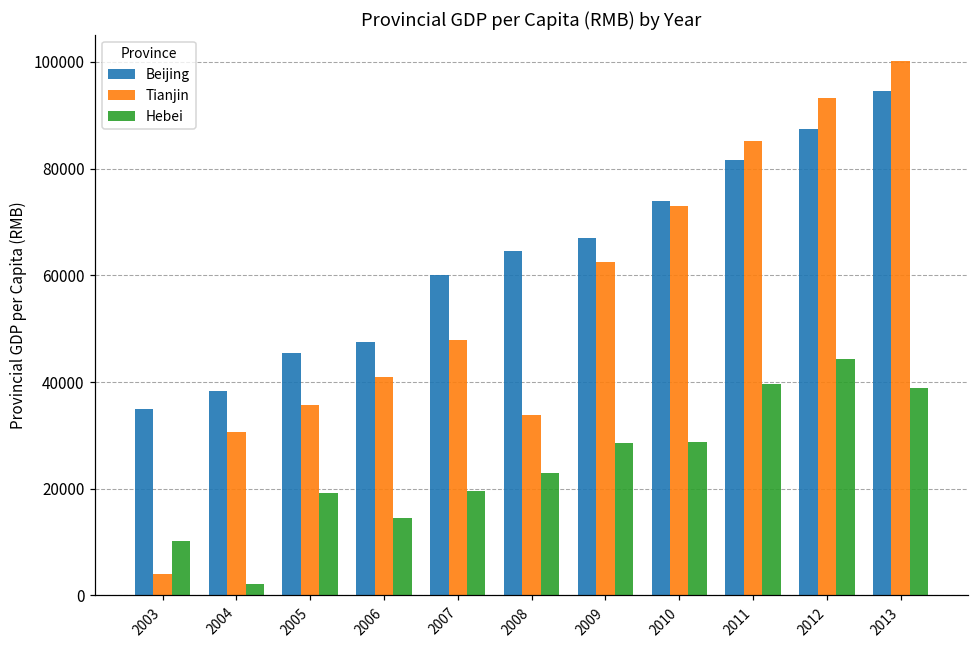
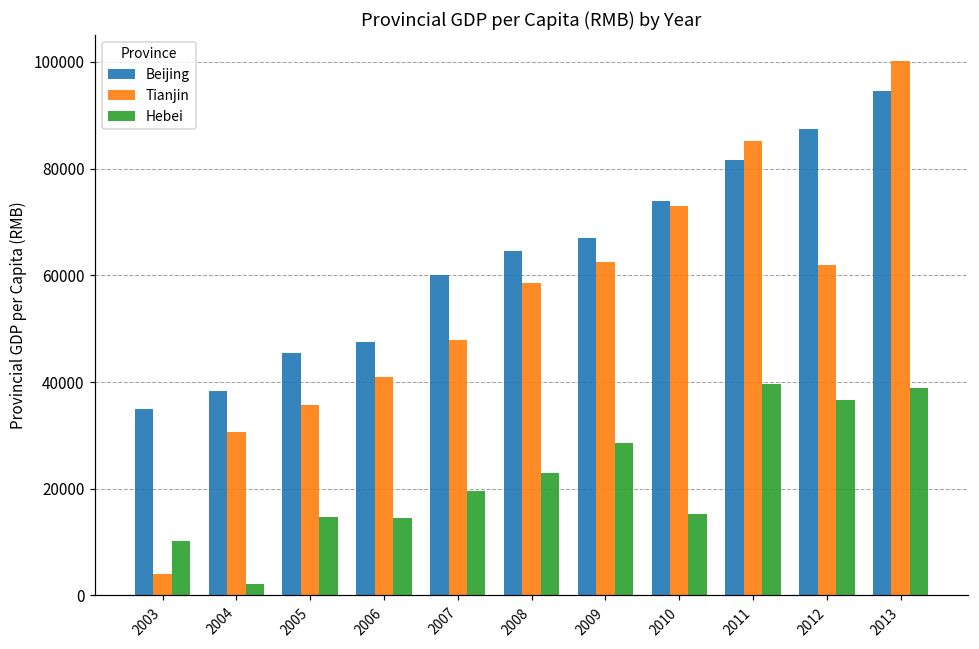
Hebei, 2005: 19000 -> 15000
Tianjin, 2008: 34000 -> 59000
Hebei, 2010: 29000 -> 15000
Tianjin, 2012: 93000 -> 62000
Hebei, 2012: 44000 -> 37000
